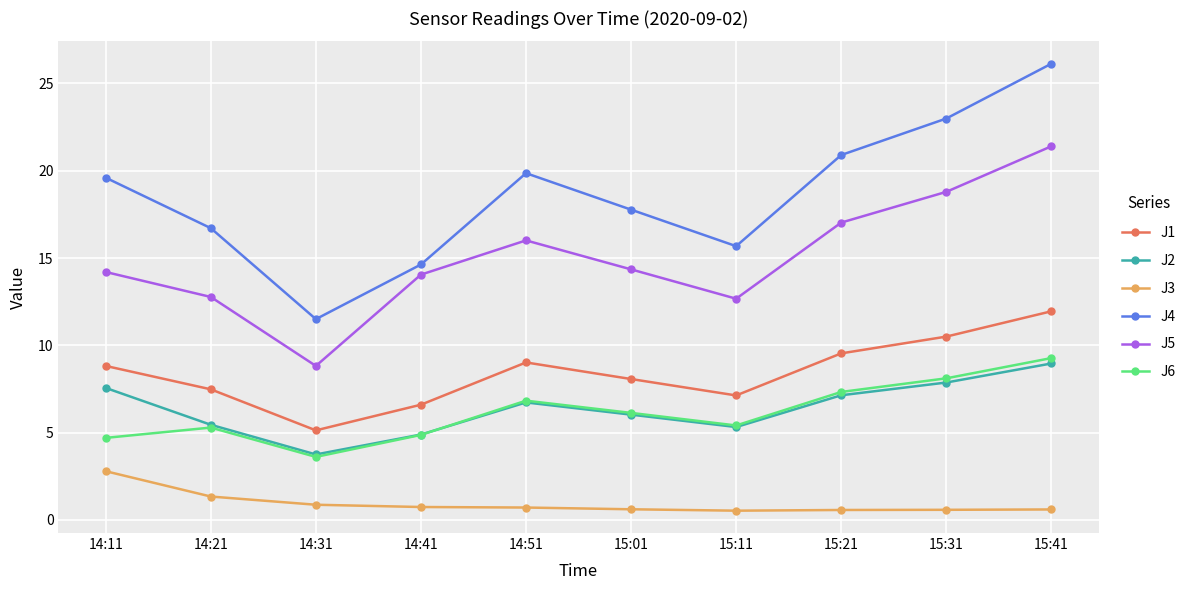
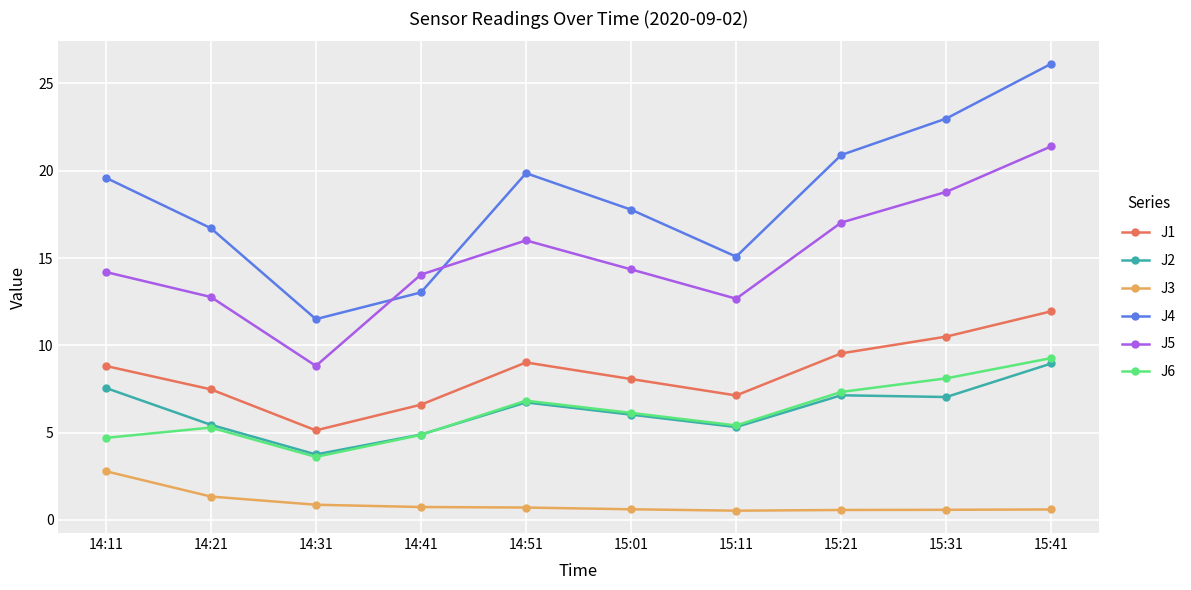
J4, 14:41: 14.6 -> 13.0
J4, 15:11: 15.7 -> 15.1
J2, 15:31: 7.9 -> 7.0
